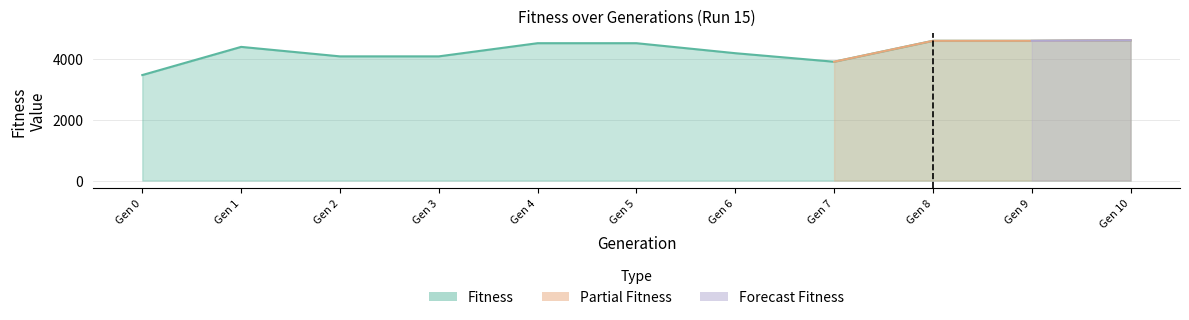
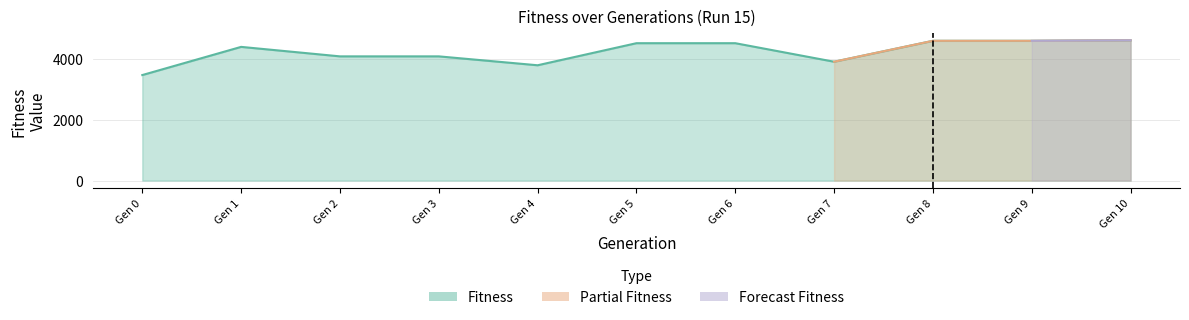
Fitness, Gen 4: 4500 -> 3800
Fitness, Gen 6: 4200 -> 4500
